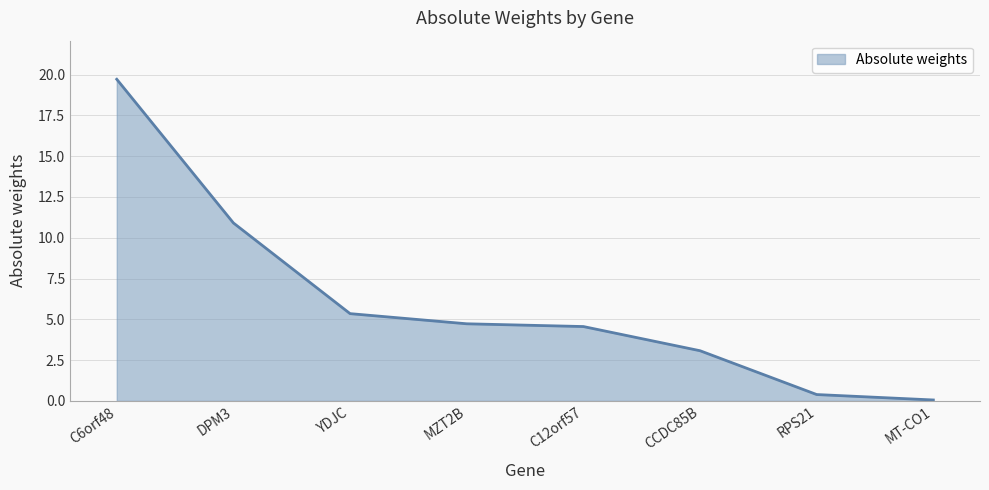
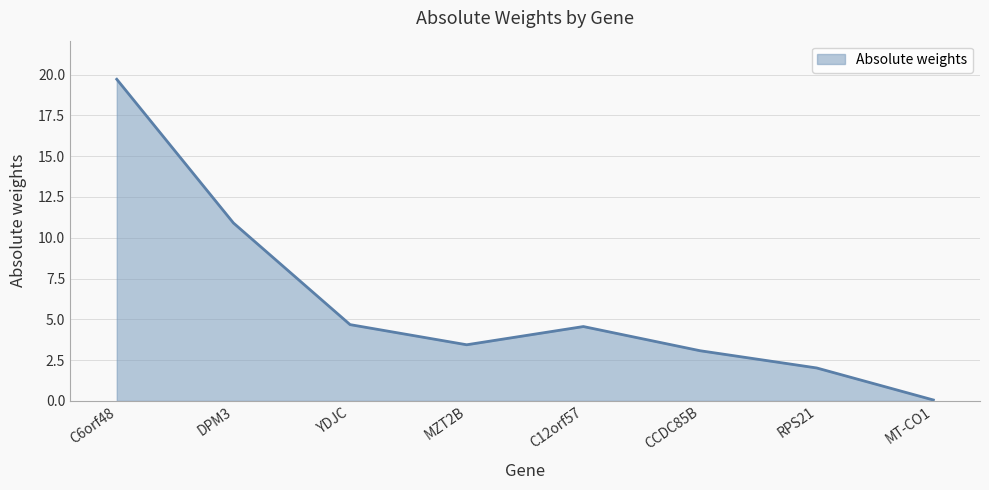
YDJC: 5.3 -> 4.7
MZT2B: 4.7 -> 3.4
RPS21: 0.4 -> 2.0
